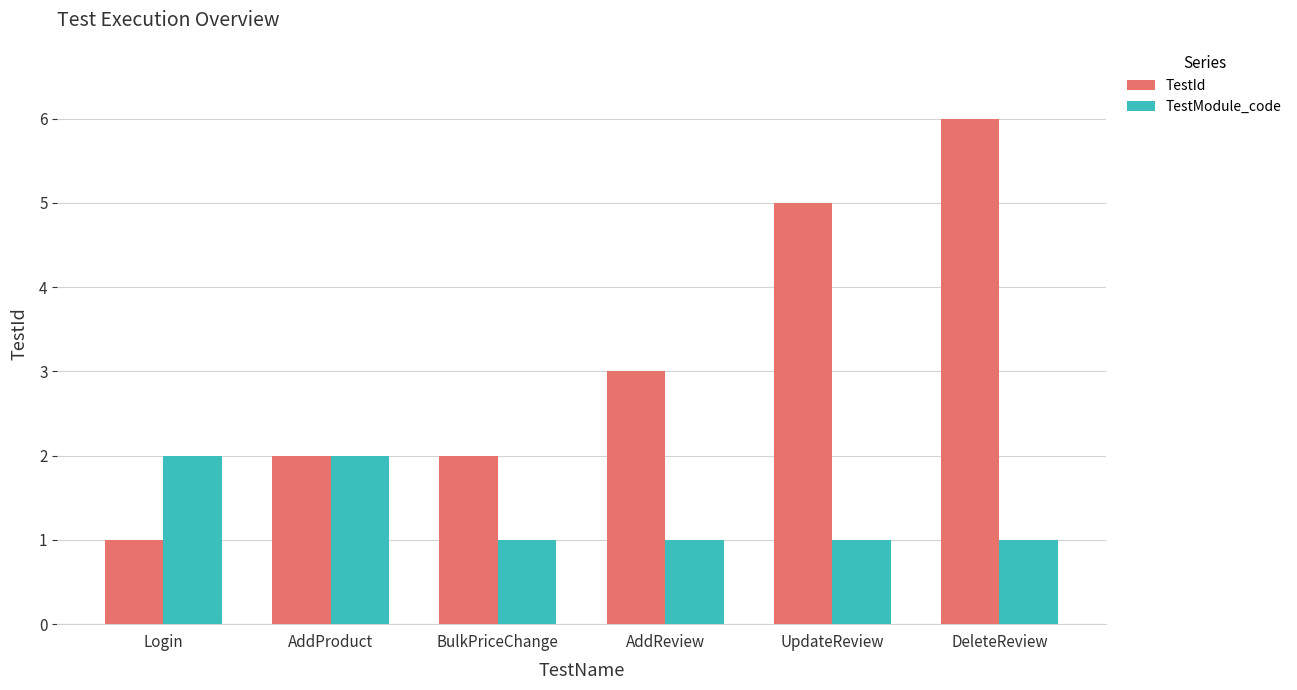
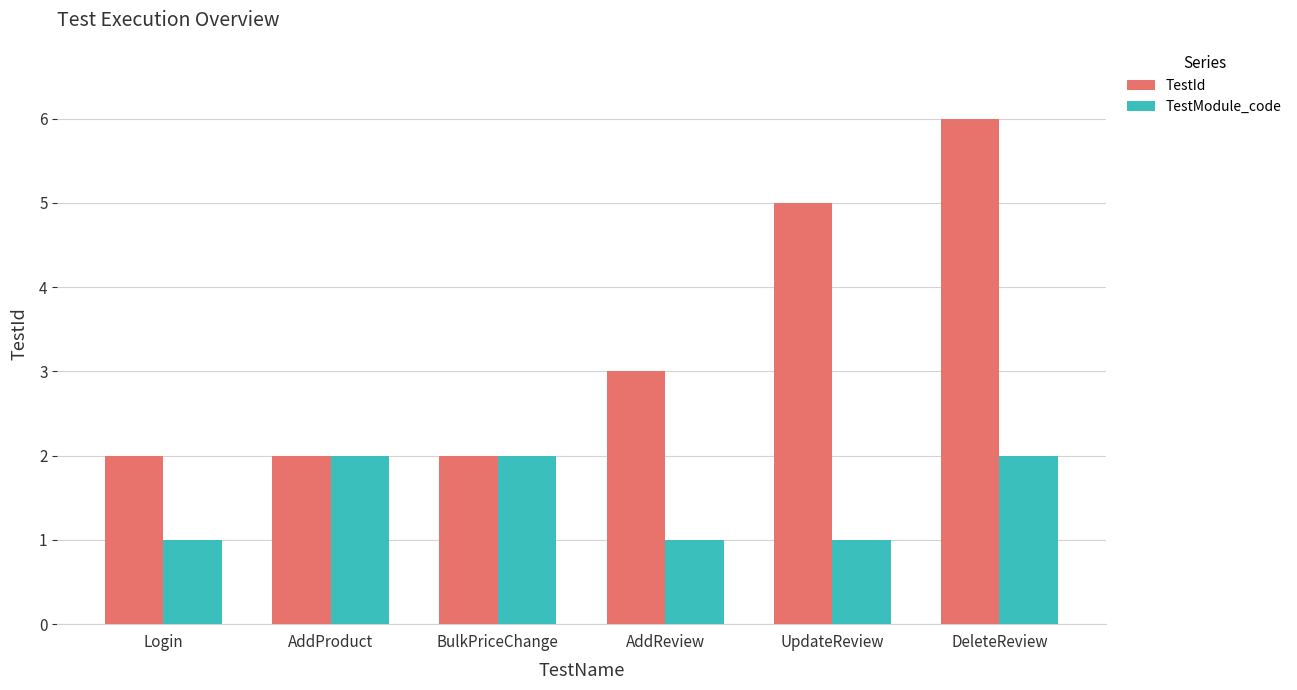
TestId, Login: 1 -> 2
TestModule_code, Login: 2 -> 1
TestModule_code, BulkPriceChange: 1 -> 2
TestModule_code, DeleteReview: 1 -> 2
